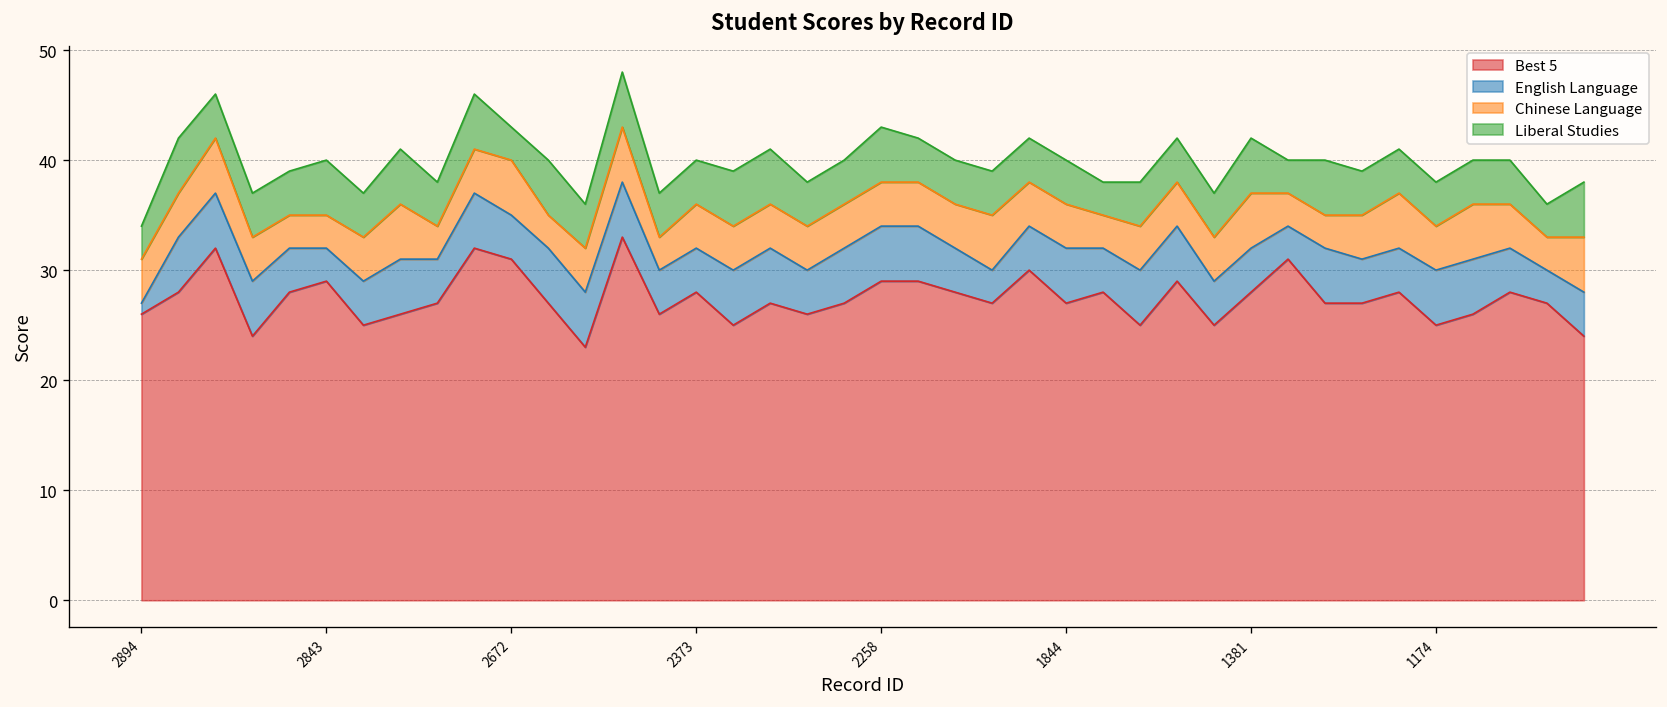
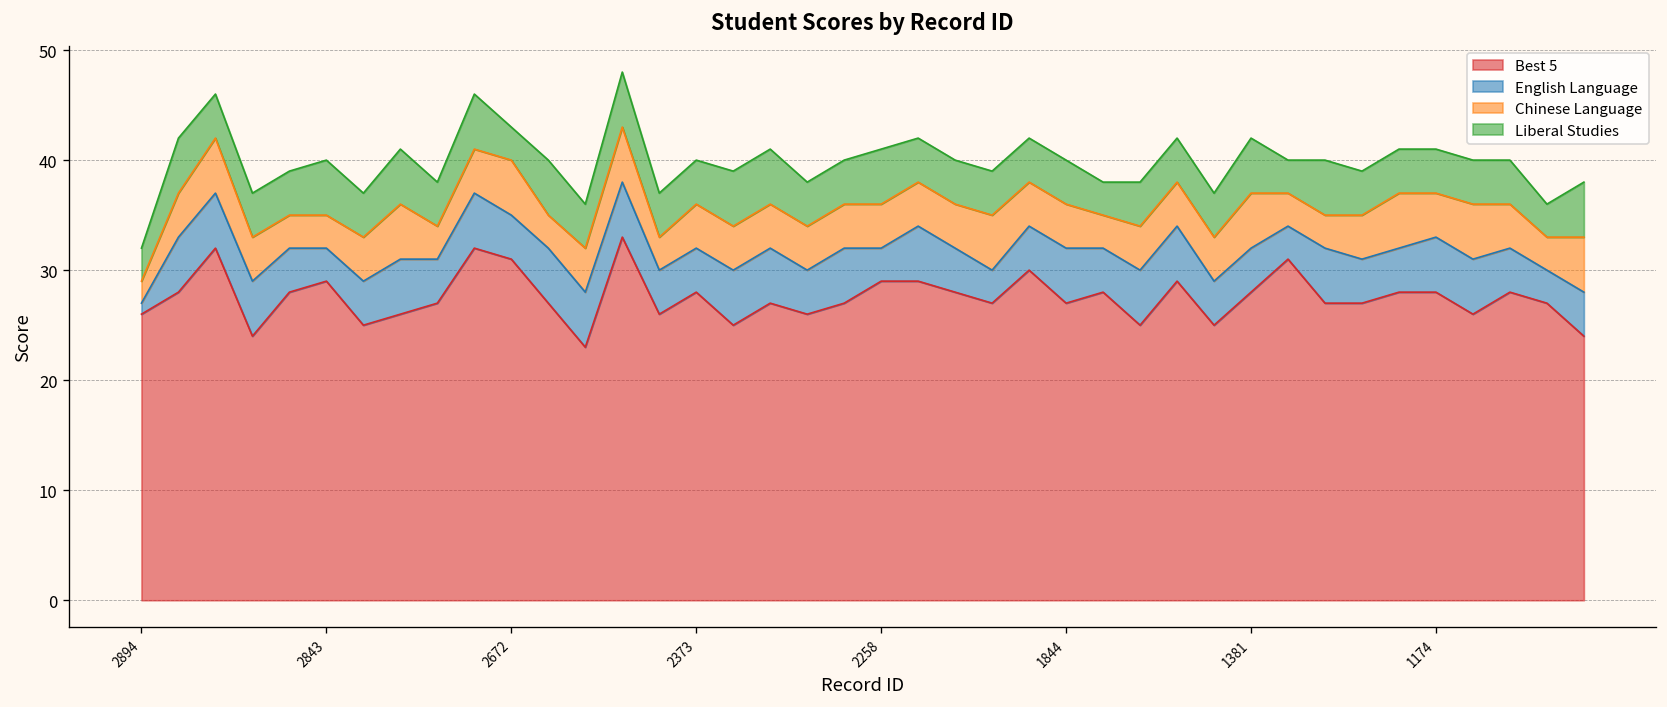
Chinese Language, 2894: 4 -> 2
English Language, 2258: 5 -> 3
Best 5, 1174: 25 -> 28
